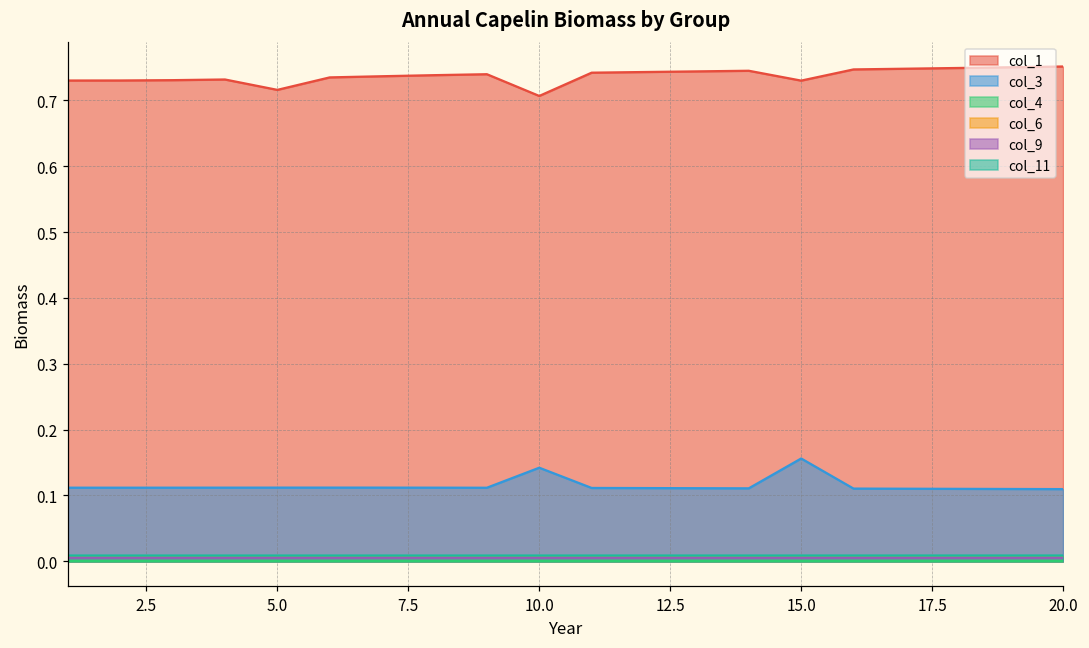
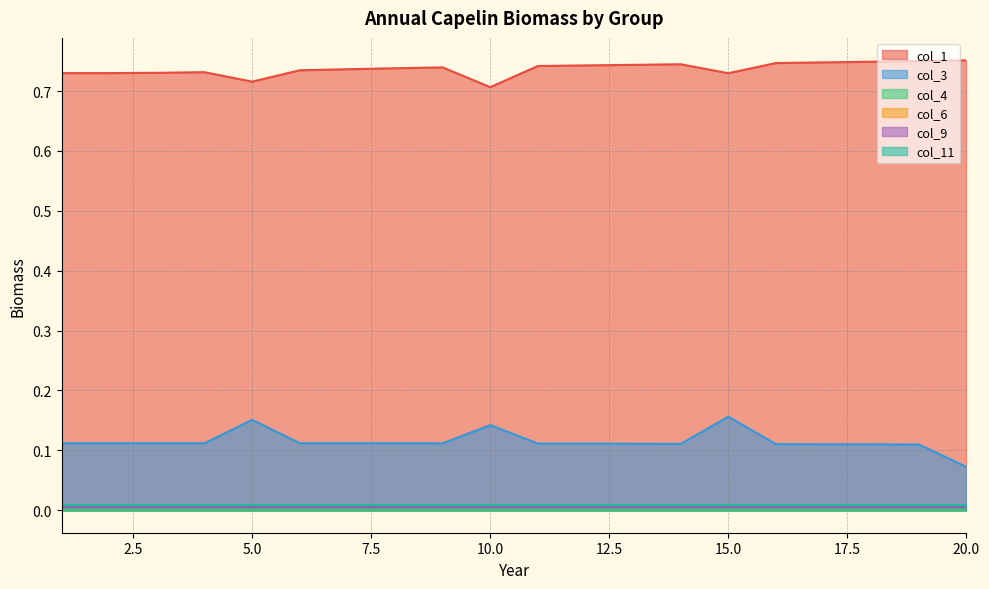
col_3, 5.0: 0.11 -> 0.15
col_3, 20.0: 0.11 -> 0.07
